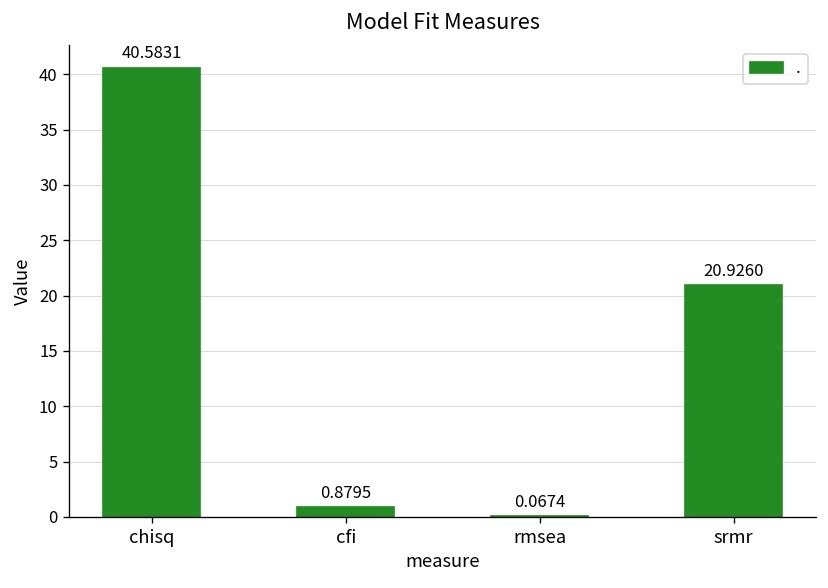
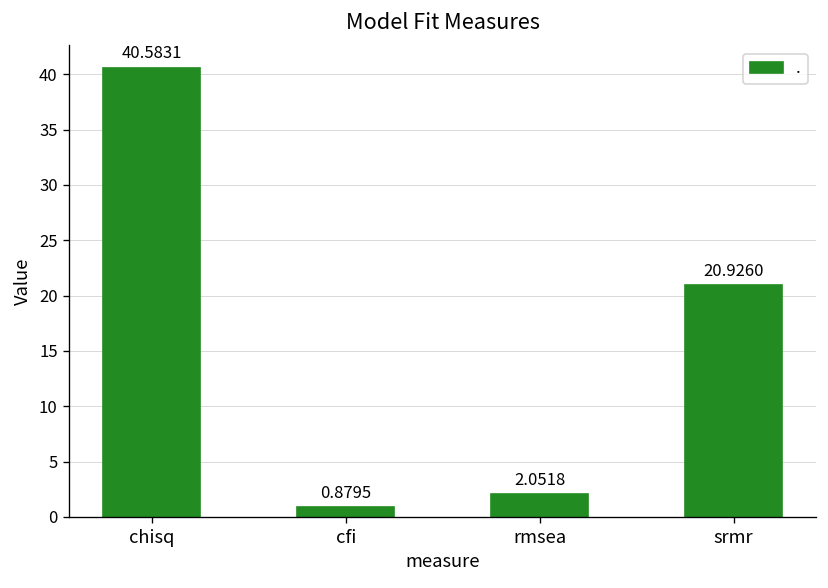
rmsea: 0.0674 -> 2.0518
